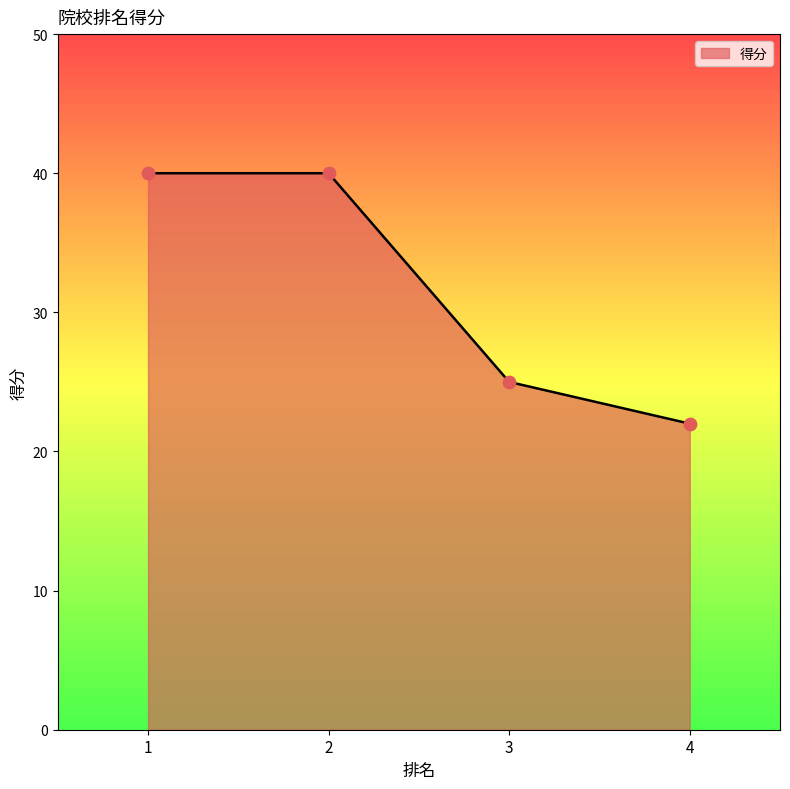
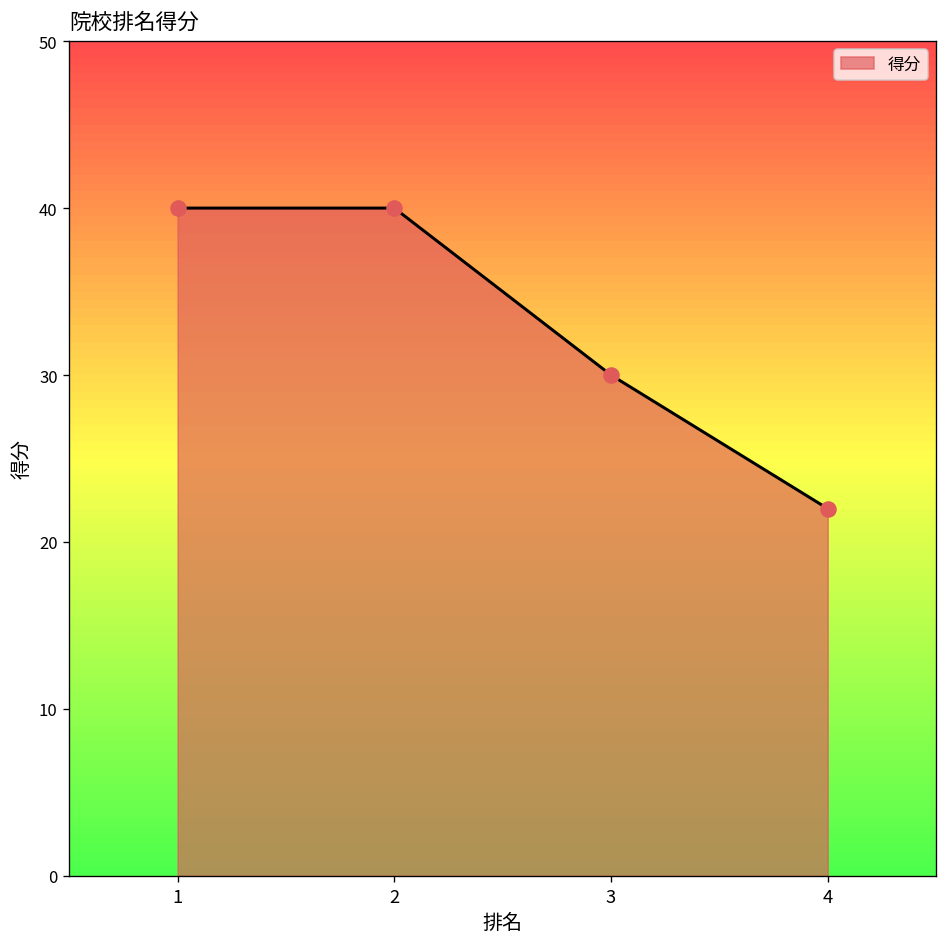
3: 25 -> 30
